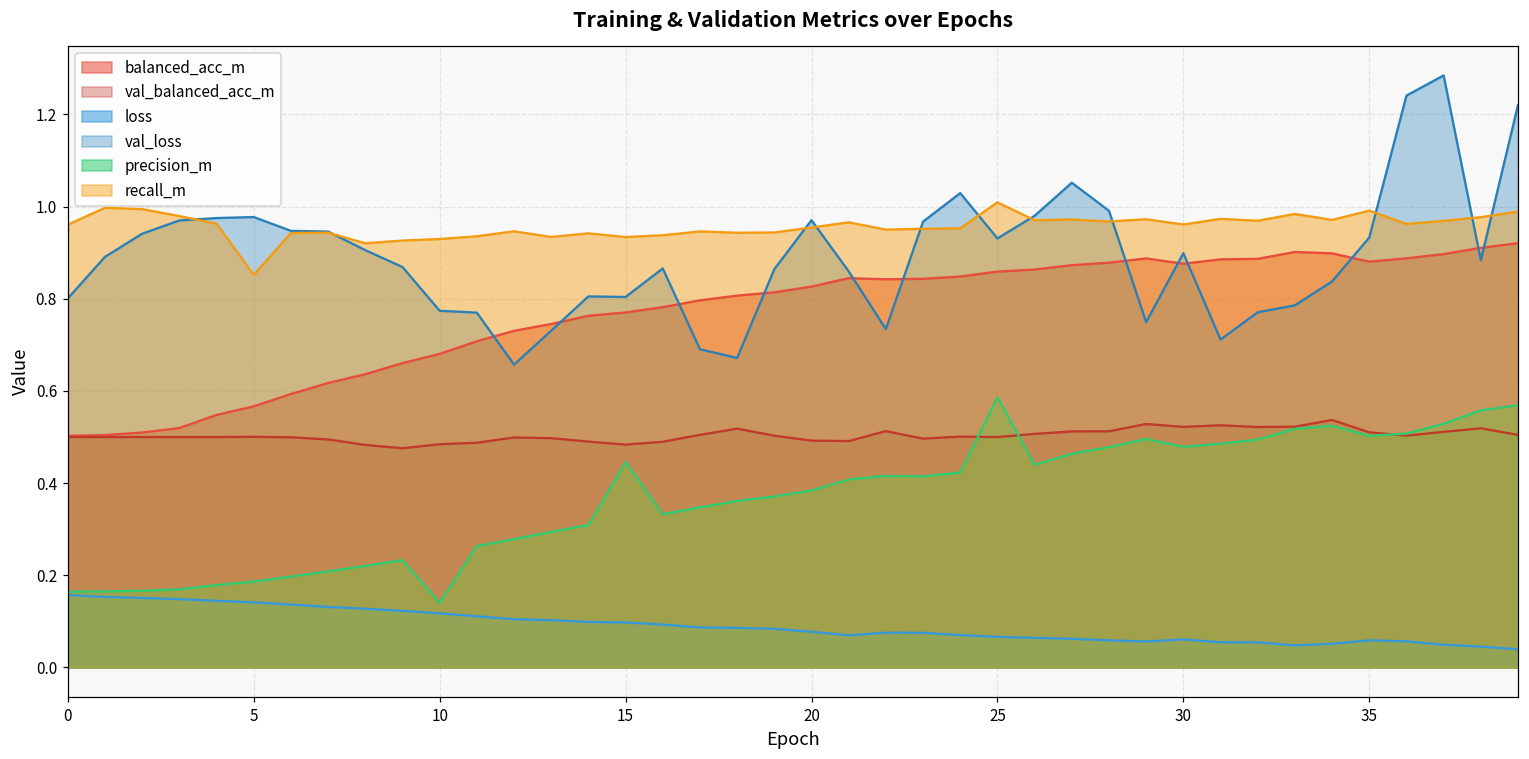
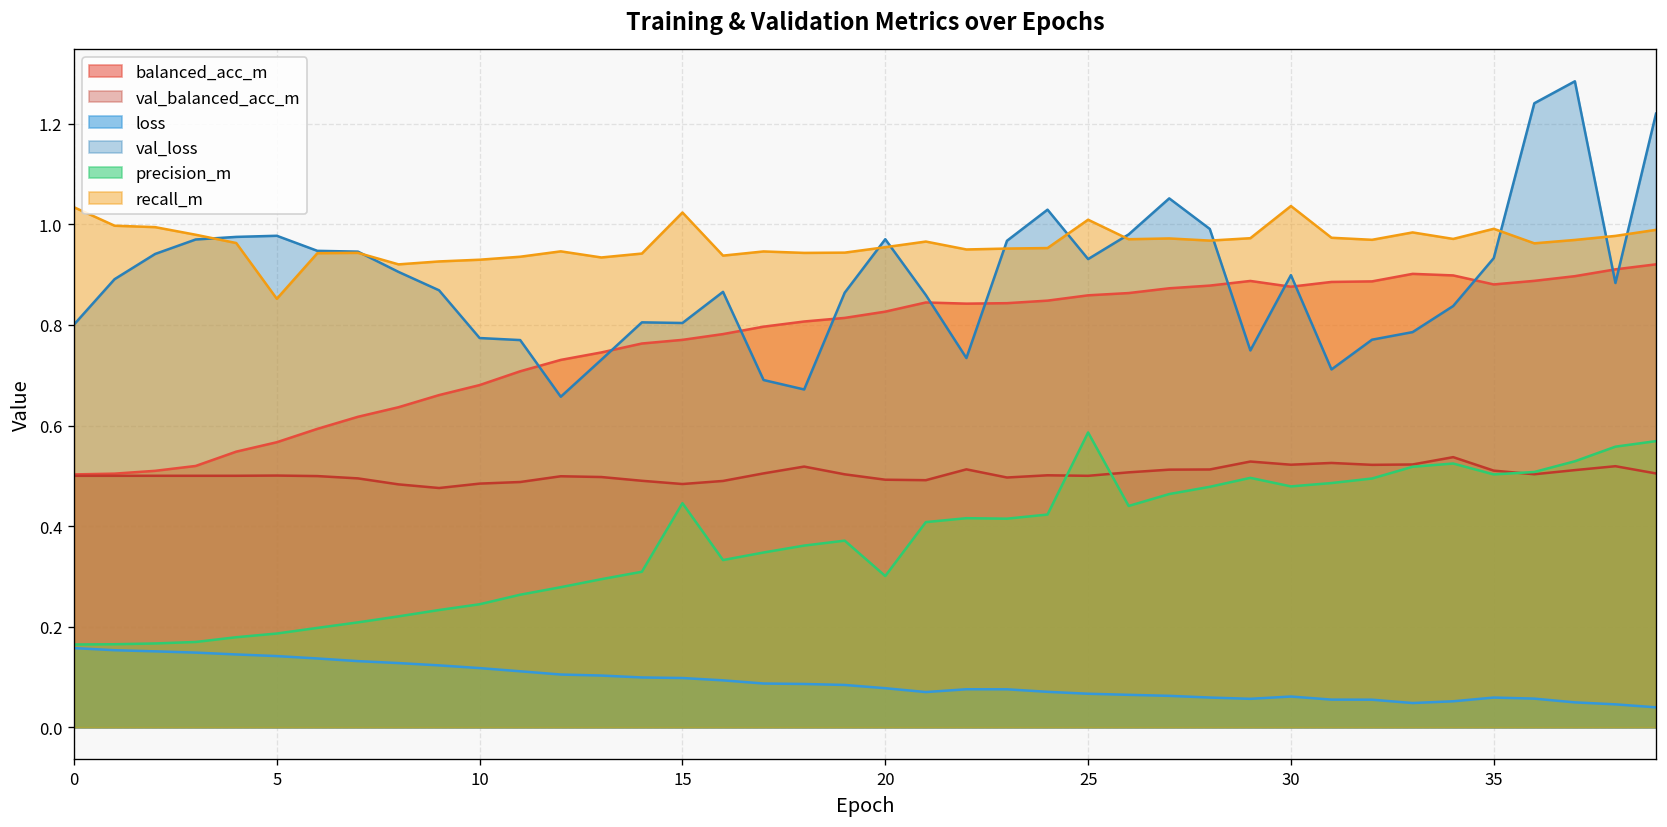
recall_m, 0: 0.96 -> 1.03
precision_m, 10: 0.14 -> 0.24
recall_m, 15: 0.93 -> 1.02
precision_m, 20: 0.38 -> 0.30
recall_m, 30: 0.96 -> 1.04
